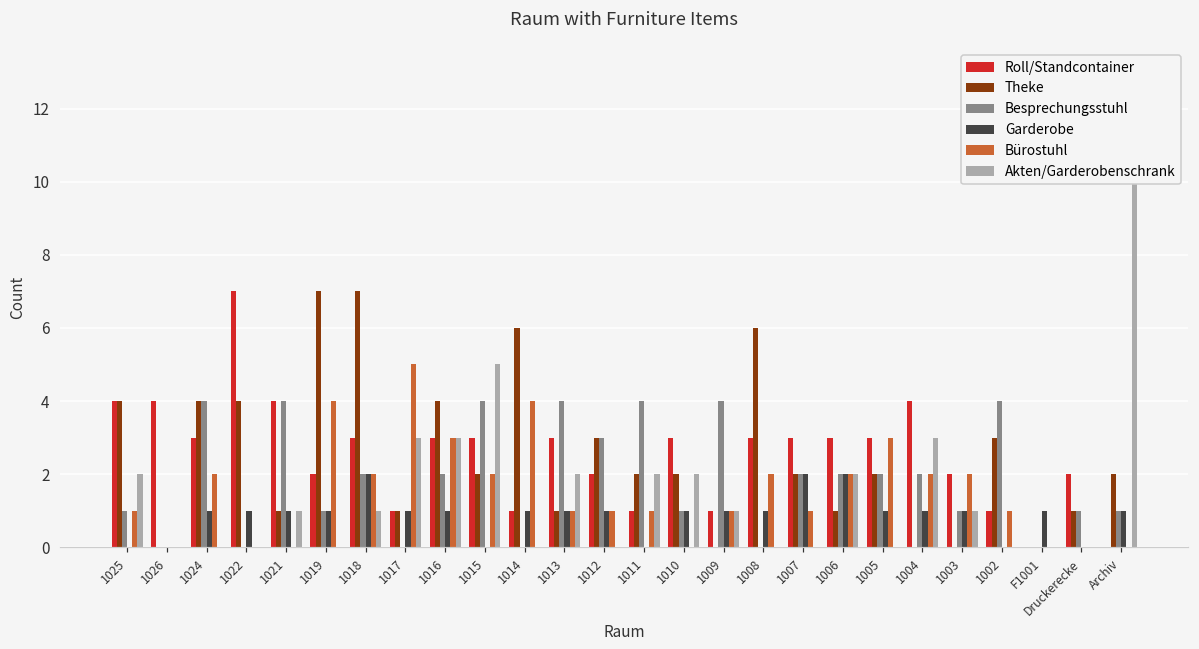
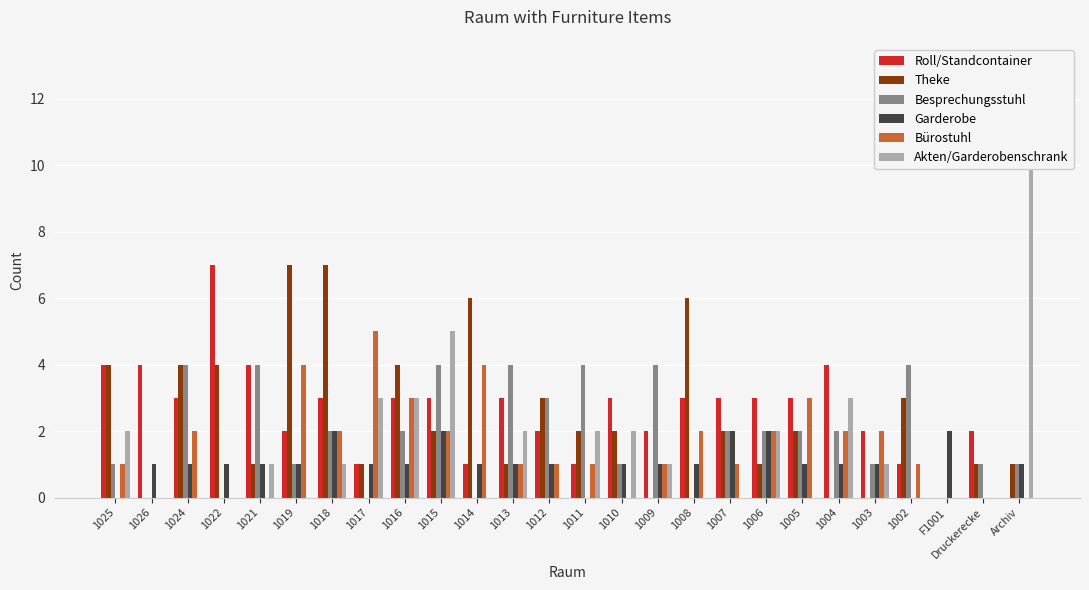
Garderobe, 1026: 0 -> 1
Garderobe, 1015: 0 -> 2
Roll/Standcontainer, 1009: 1 -> 2
Garderobe, F1001: 1 -> 2
Theke, Archiv: 2 -> 1
